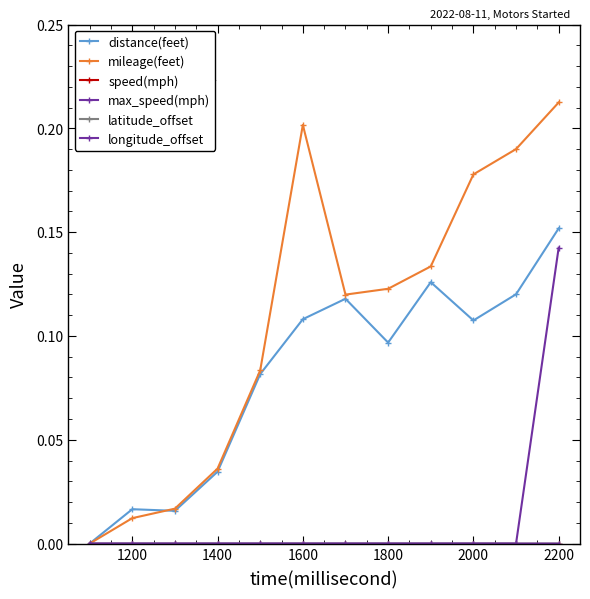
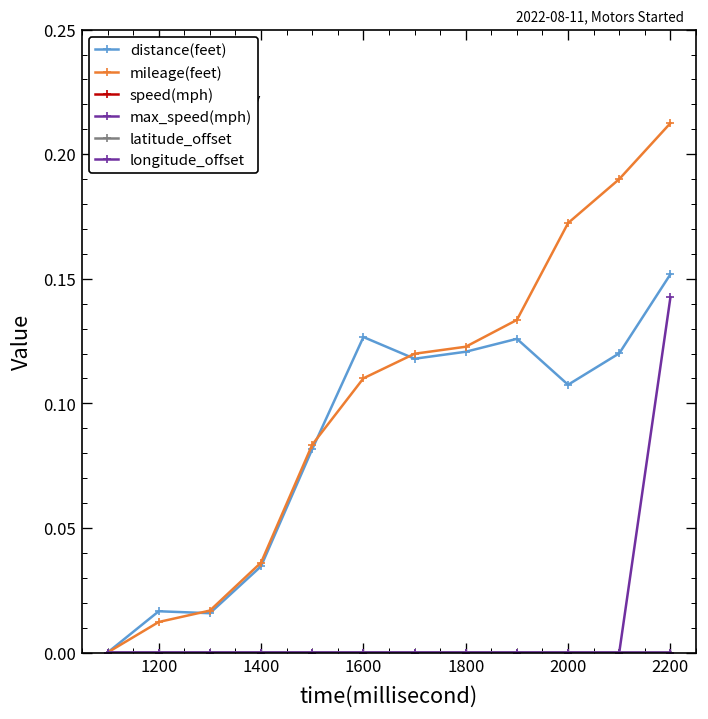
distance(feet), 1600: 0.108 -> 0.127
mileage(feet), 1600: 0.202 -> 0.110
distance(feet), 1800: 0.097 -> 0.121
mileage(feet), 2000: 0.178 -> 0.172
